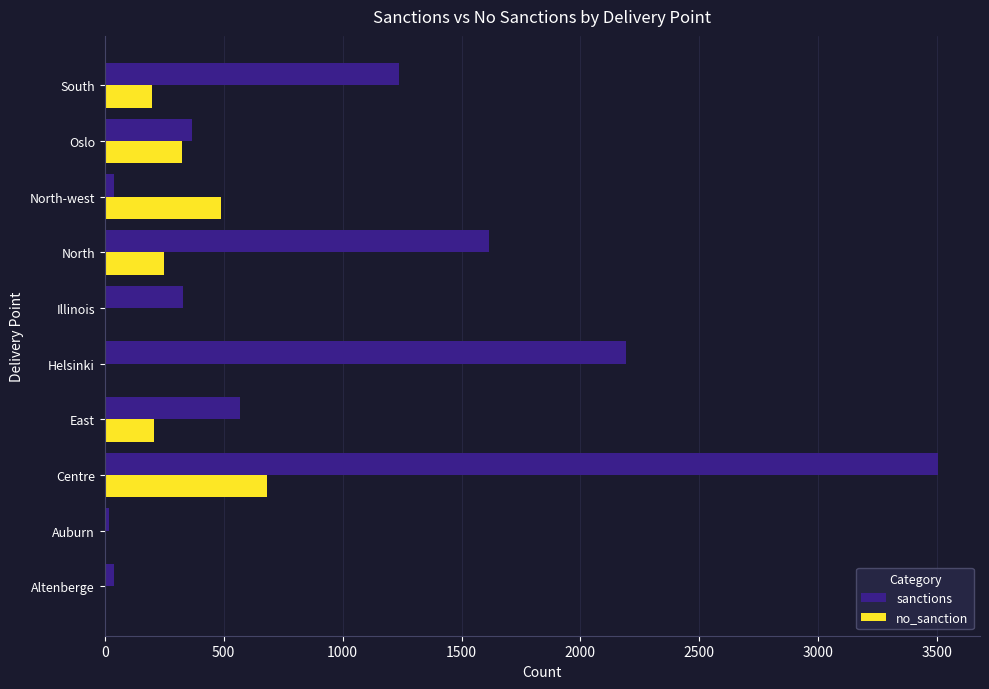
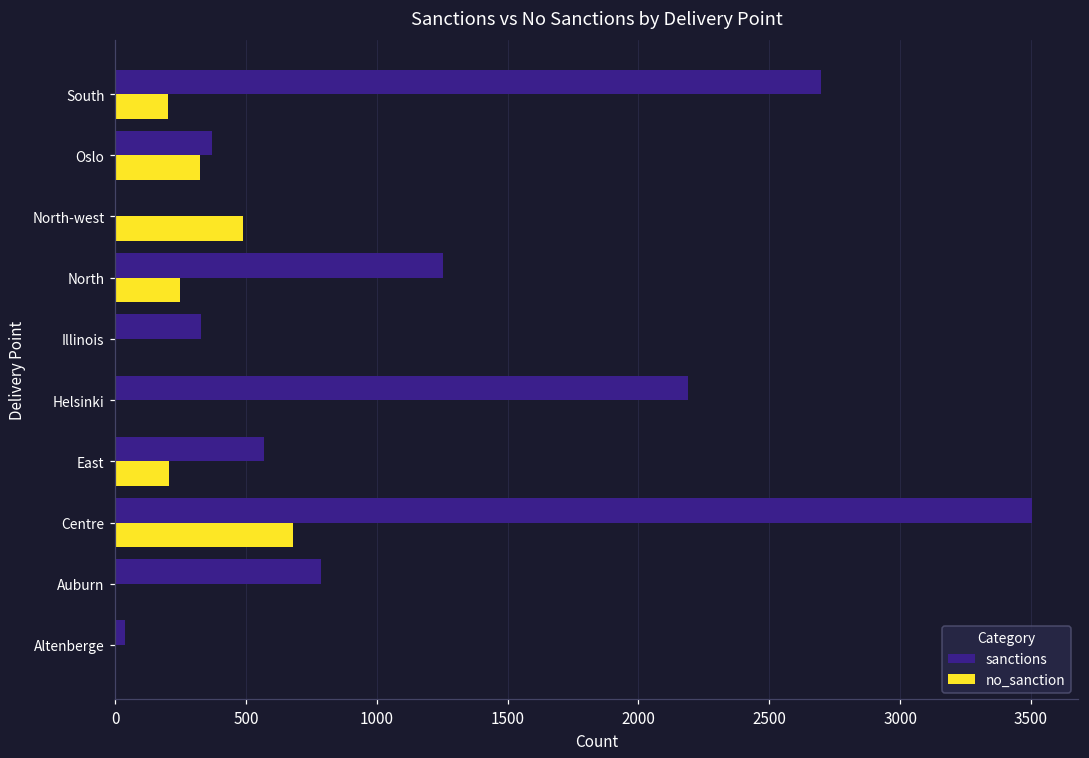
sanctions, South: 1240 -> 2700
sanctions, North-west: 40 -> 0
sanctions, North: 1620 -> 1250
sanctions, Auburn: 20 -> 790
